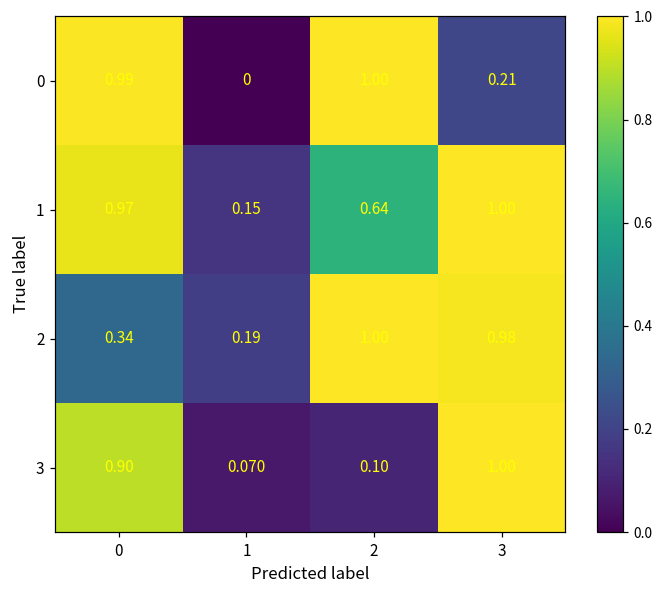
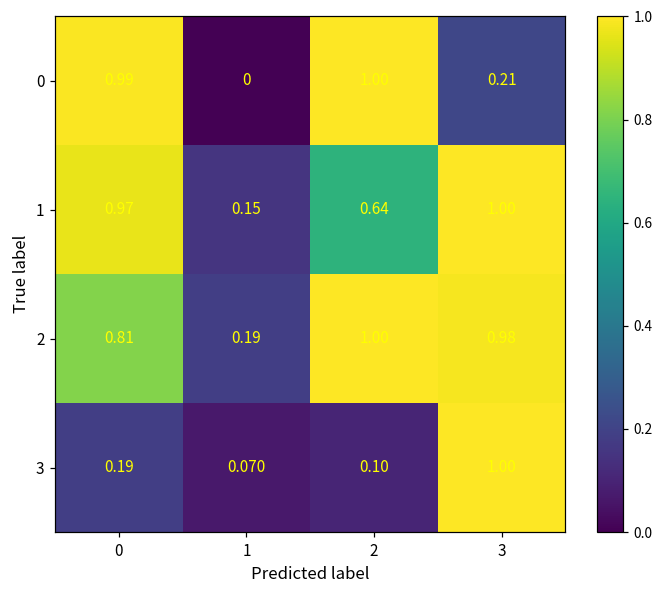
2, 0: 0.34 -> 0.81
3, 0: 0.90 -> 0.19
